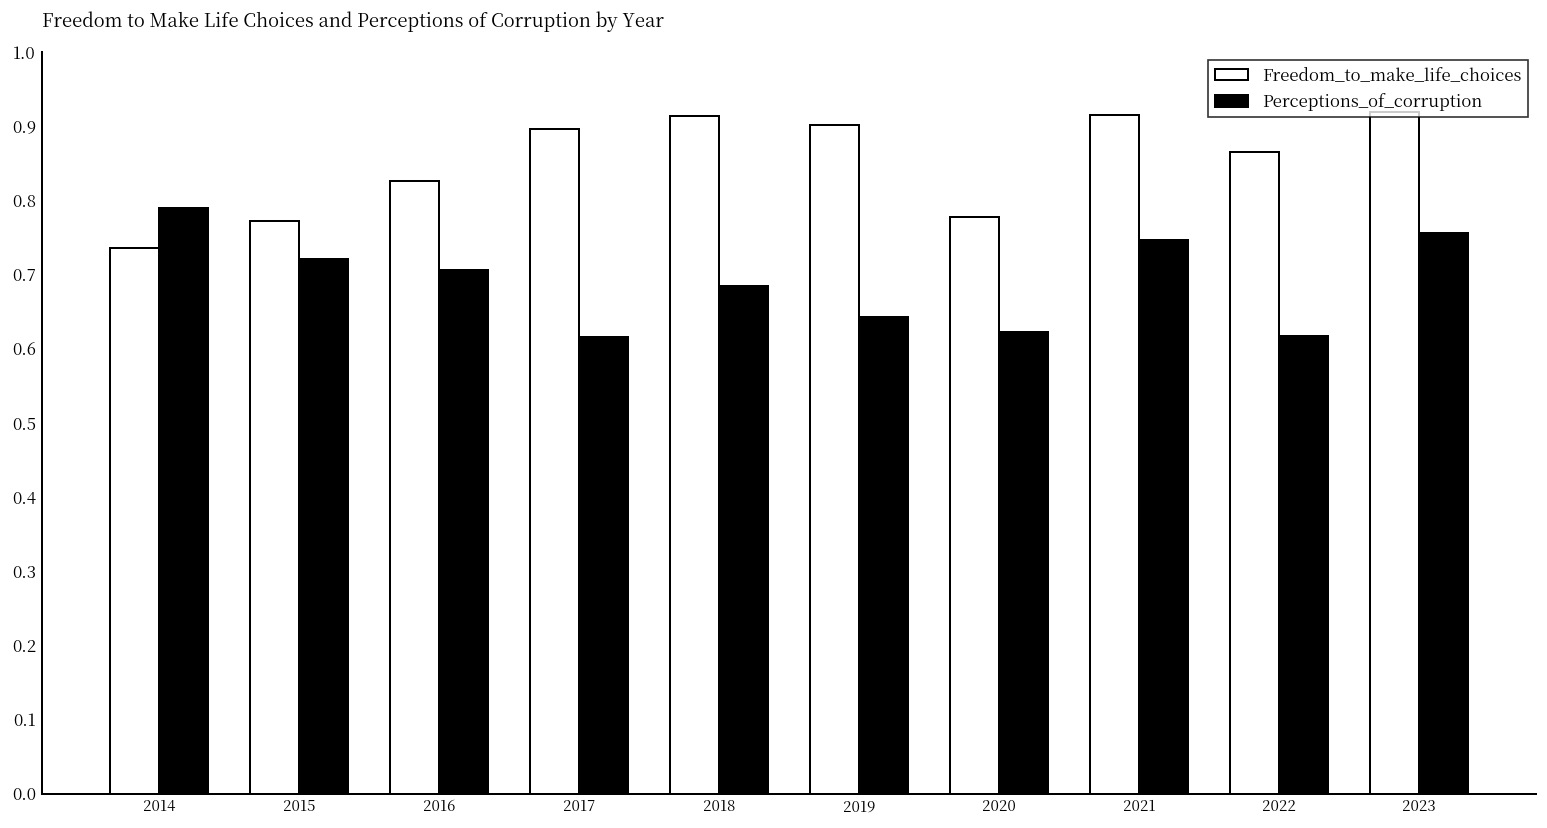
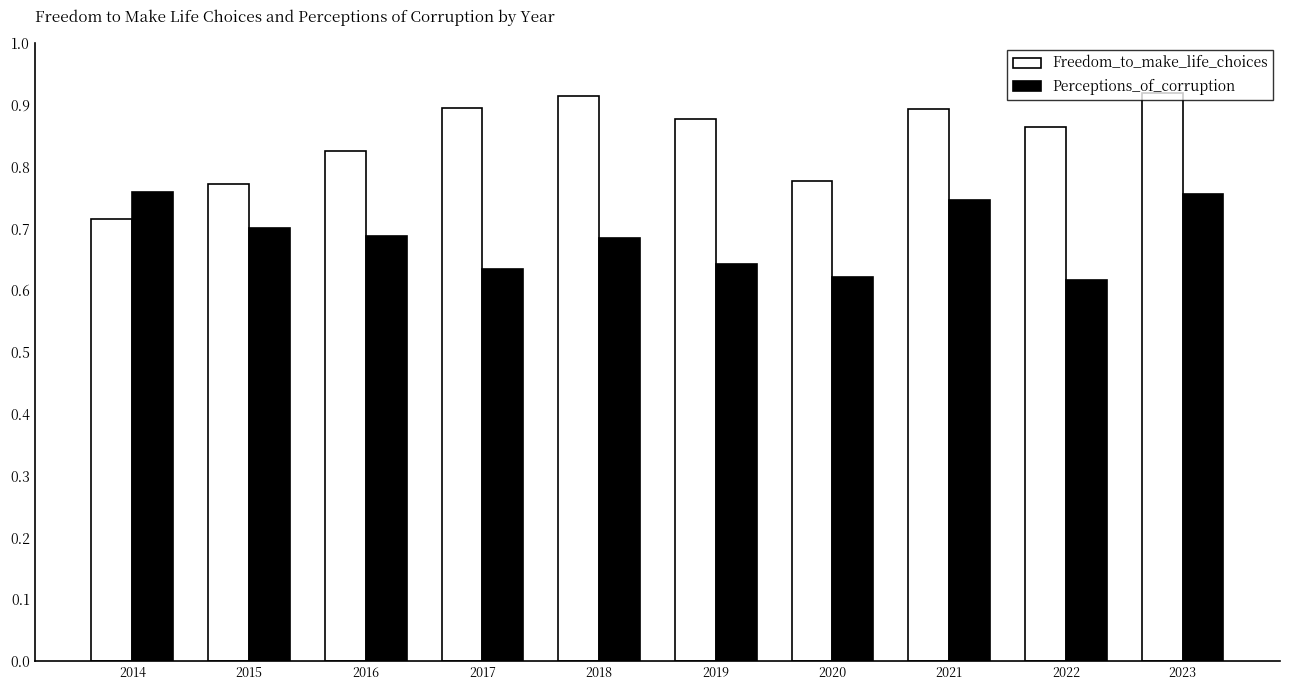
Freedom_to_make_life_choices, 2014: 0.74 -> 0.72
Perceptions_of_corruption, 2014: 0.79 -> 0.76
Perceptions_of_corruption, 2015: 0.72 -> 0.70
Perceptions_of_corruption, 2016: 0.71 -> 0.69
Perceptions_of_corruption, 2017: 0.62 -> 0.63
Freedom_to_make_life_choices, 2019: 0.90 -> 0.88
Freedom_to_make_life_choices, 2021: 0.92 -> 0.89
